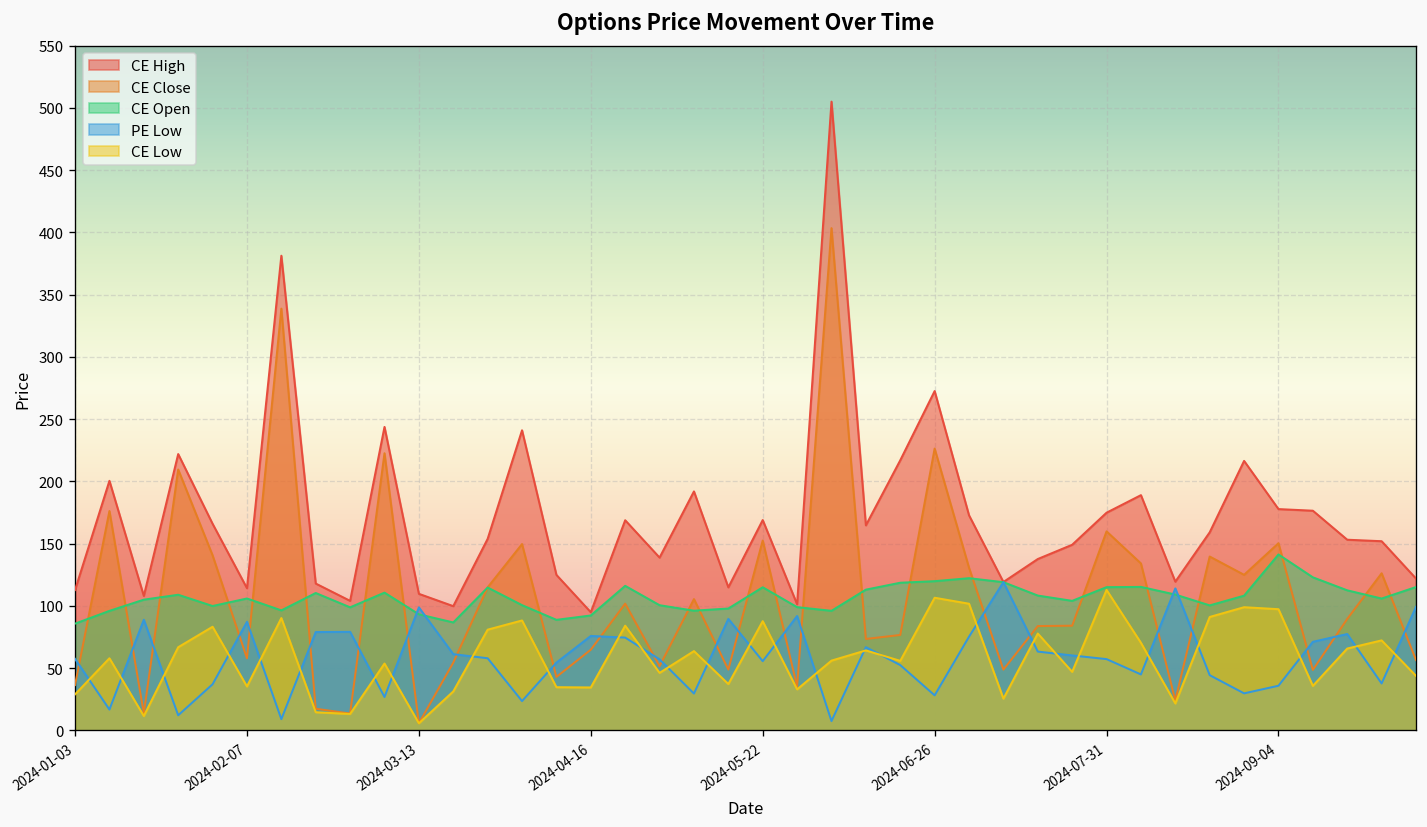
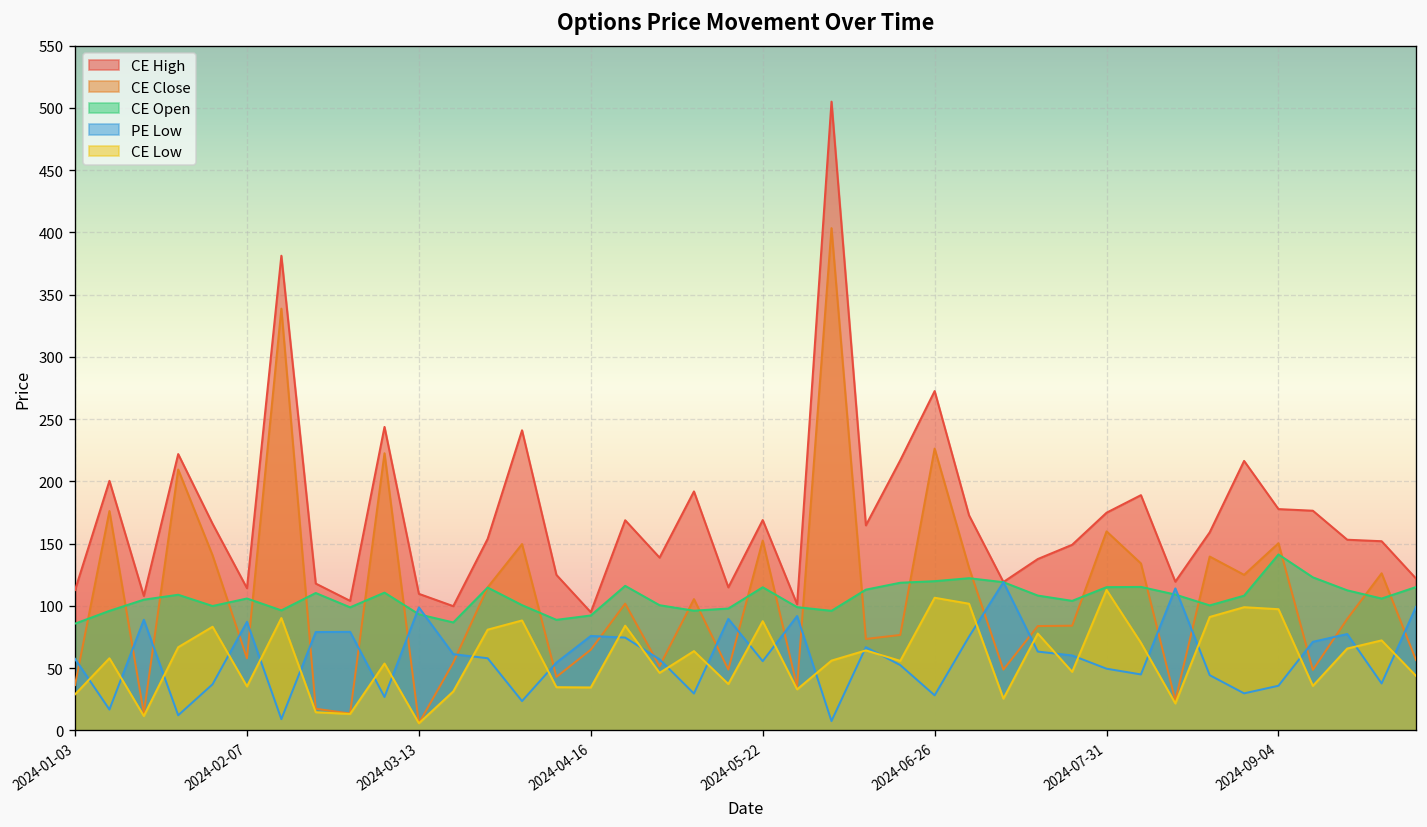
PE Low, 2024-07-31: 57 -> 50
